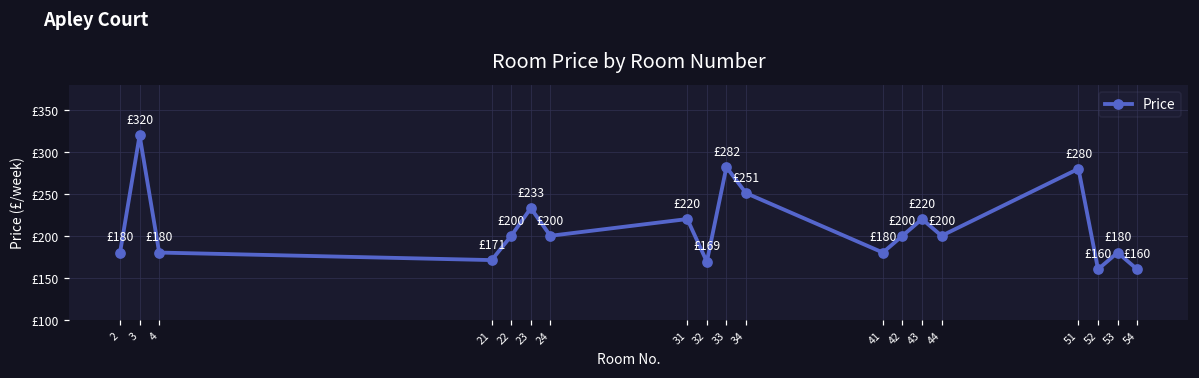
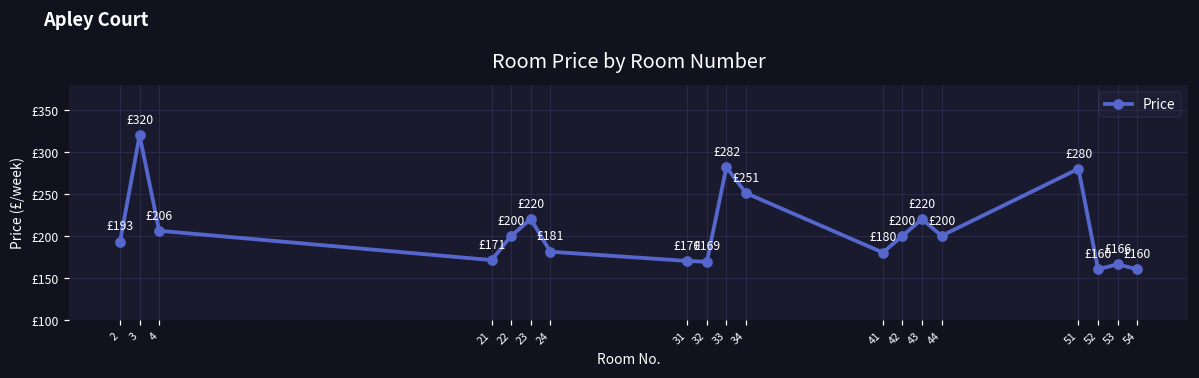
2: £180 -> £193
4: £180 -> £206
23: £233 -> £220
24: £200 -> £181
31: £220 -> £170
53: £180 -> £166
